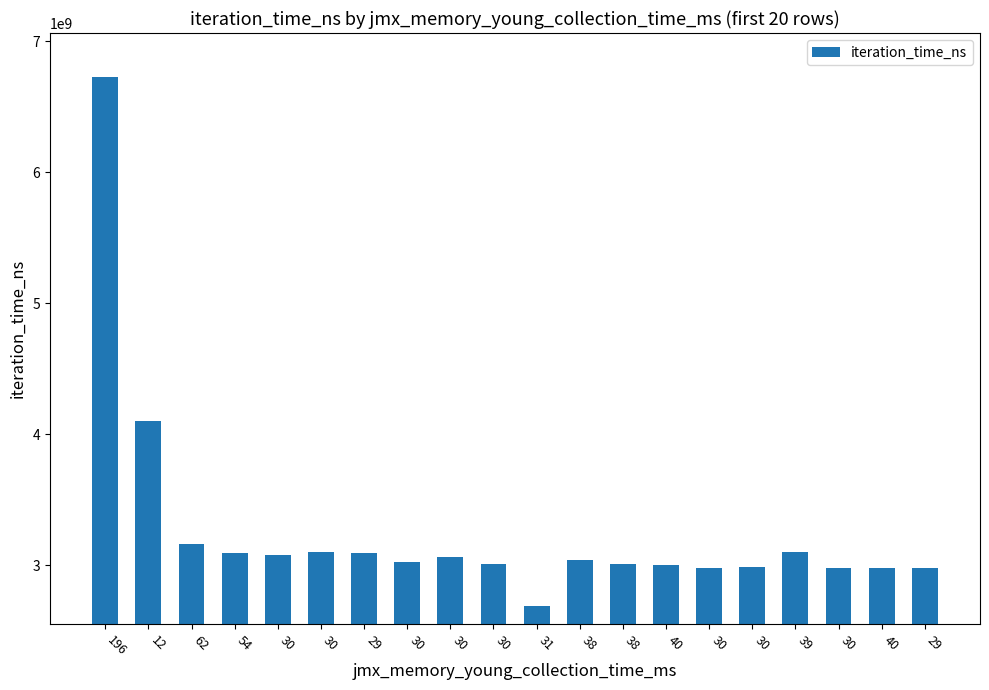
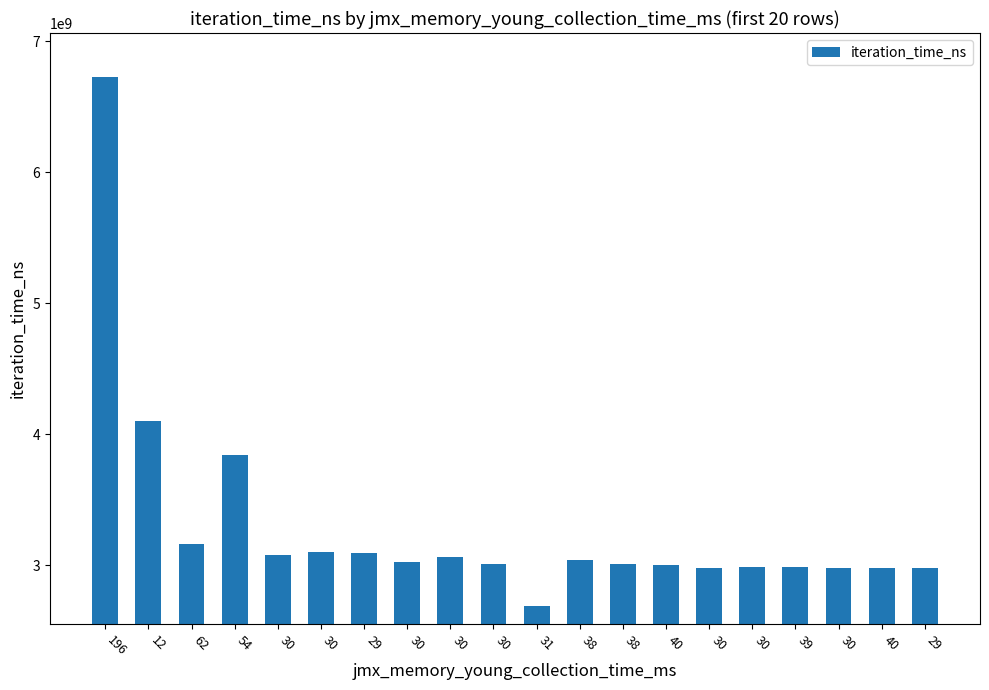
54: 3100000000 -> 3840000000
39: 3100000000 -> 2990000000
